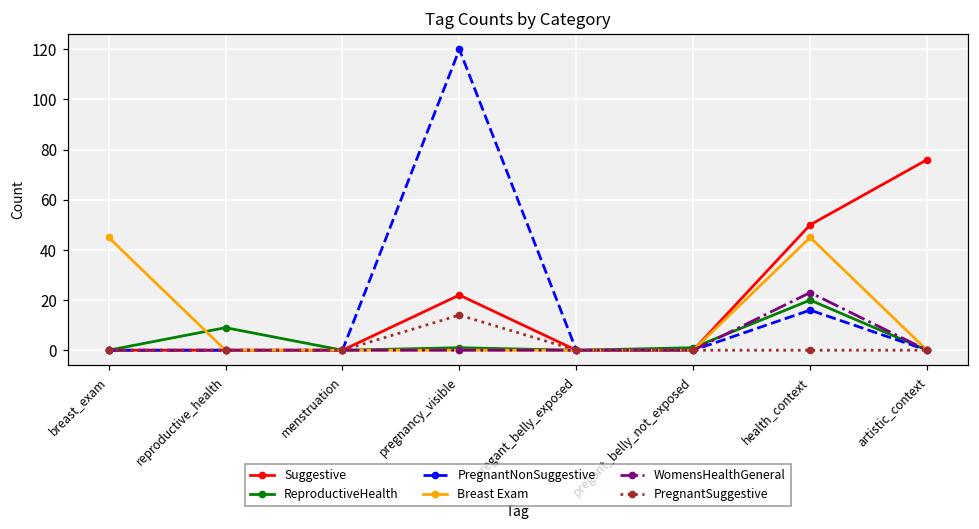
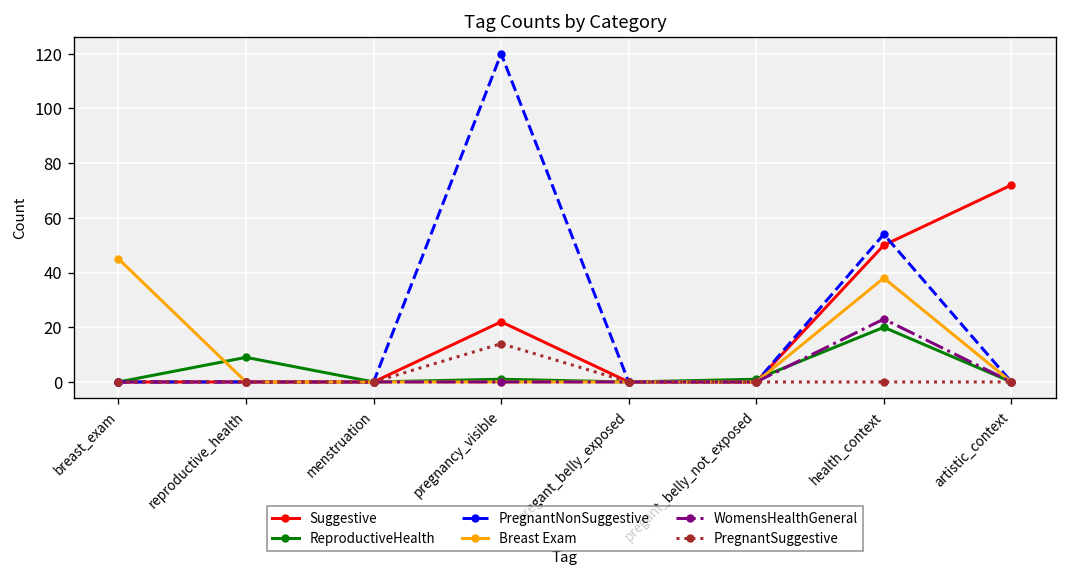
PregnantNonSuggestive, health_context: 16 -> 54
Breast Exam, health_context: 45 -> 38
Suggestive, artistic_context: 76 -> 72
